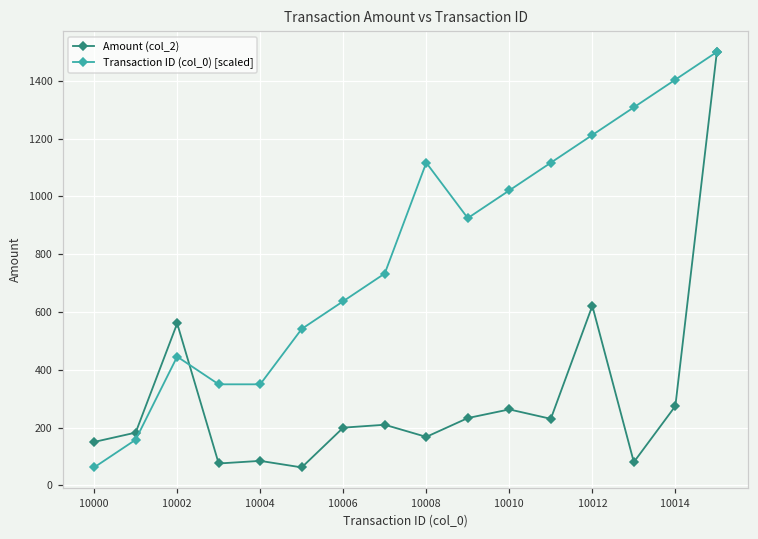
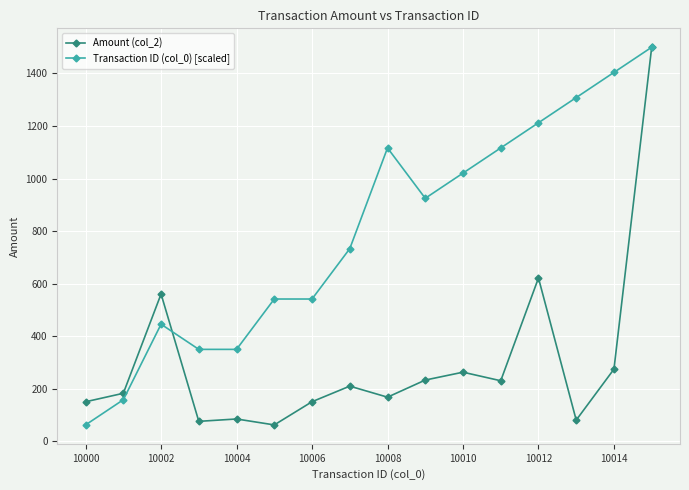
Amount (col_2), 10006: 200 -> 150
Transaction ID (col_0) [scaled], 10006: 640 -> 540
